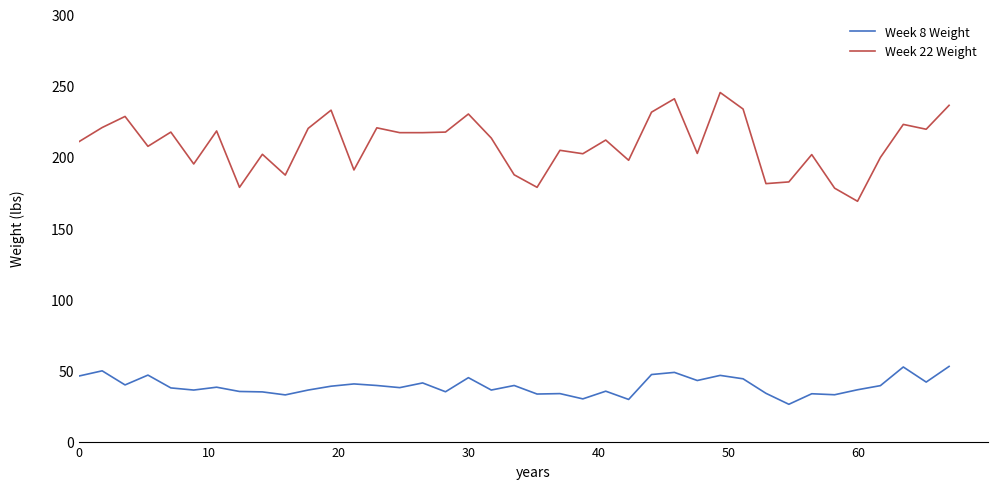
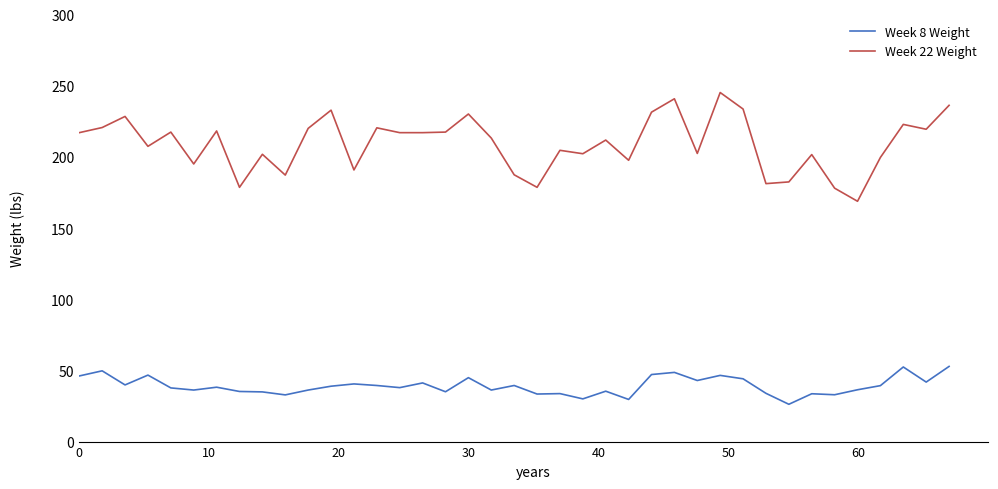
Week 22 Weight, 0: 211 -> 217
